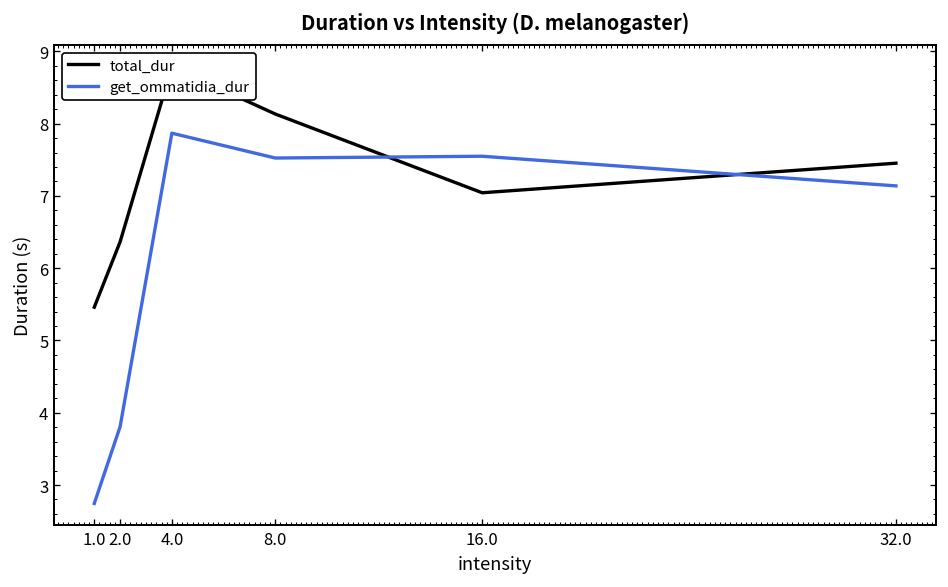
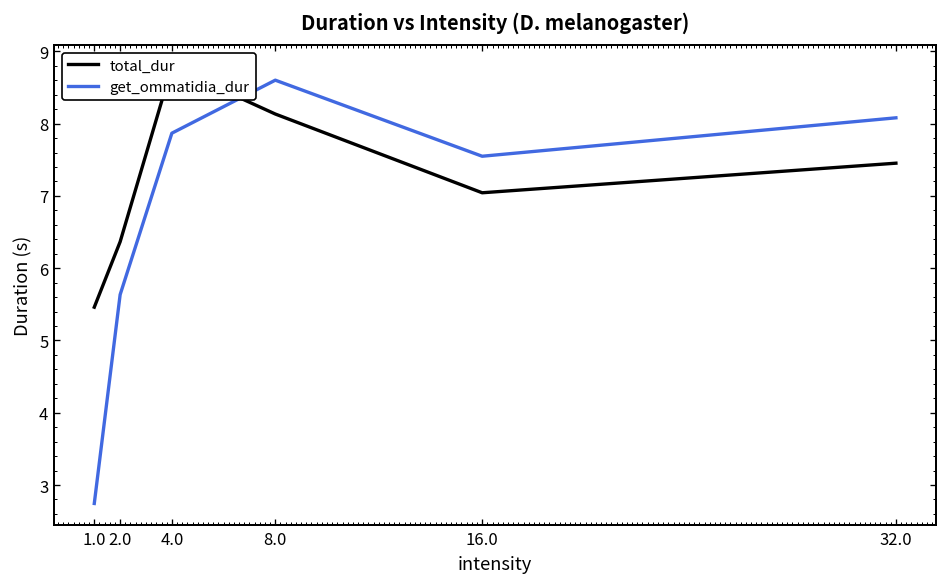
get_ommatidia_dur, 2.0: 3.8 -> 5.6
get_ommatidia_dur, 8.0: 7.5 -> 8.6
get_ommatidia_dur, 32.0: 7.1 -> 8.1
